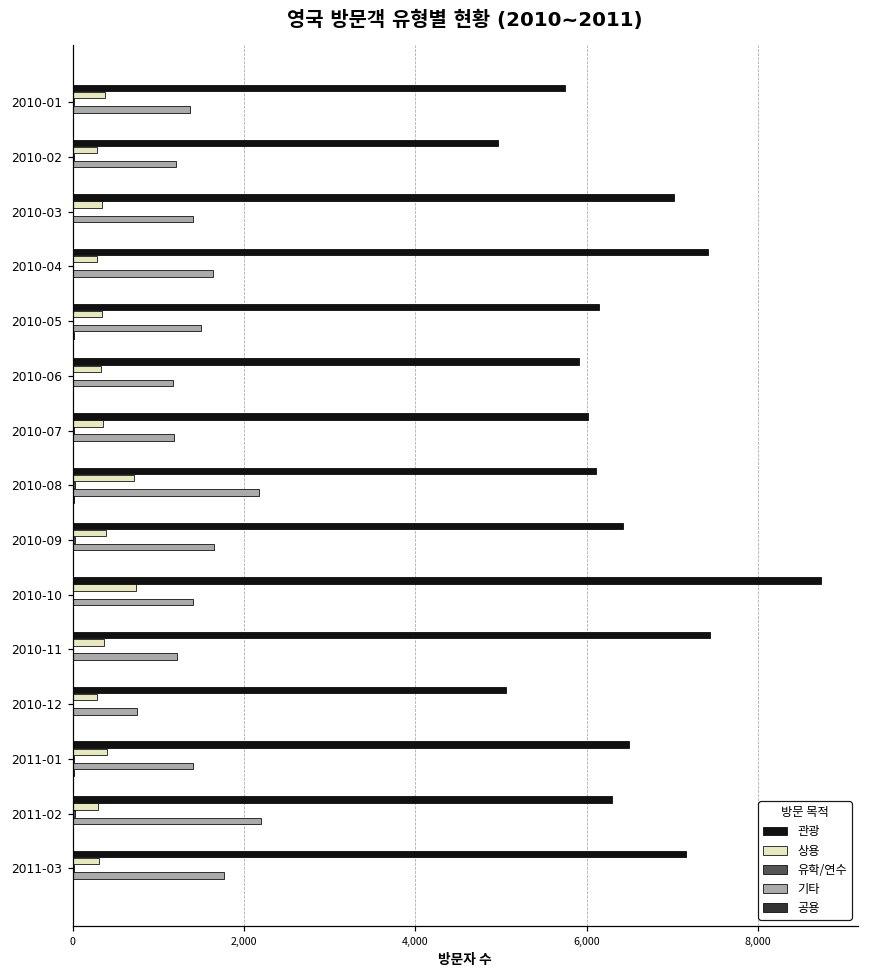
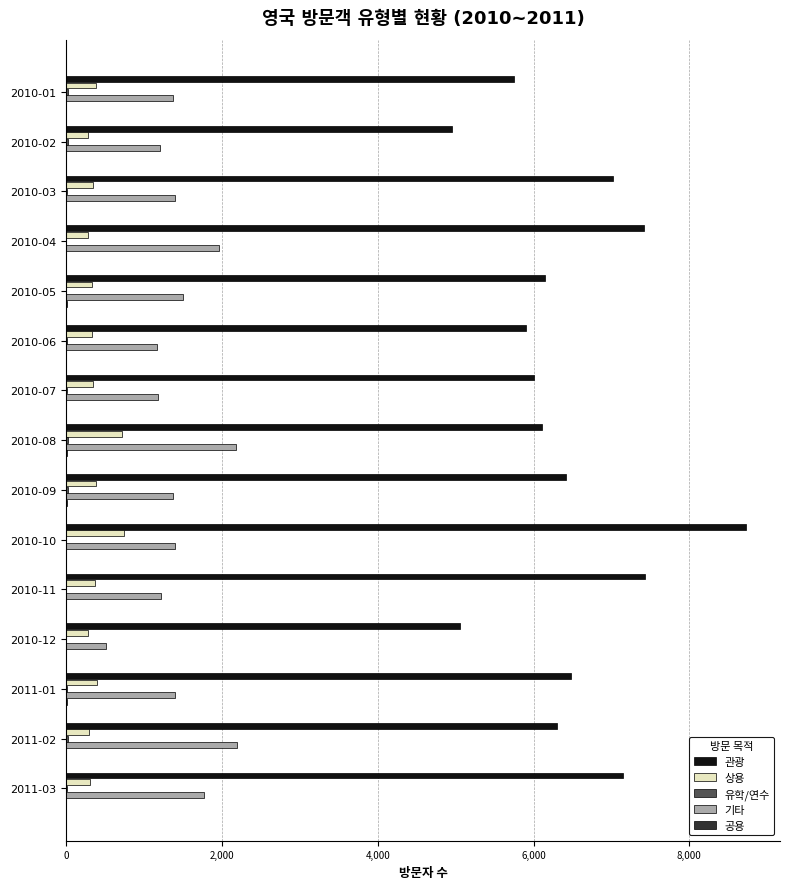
기타, 2010-04: 1,600 -> 2,000
기타, 2010-09: 1,700 -> 1,400
기타, 2010-12: 800 -> 500
